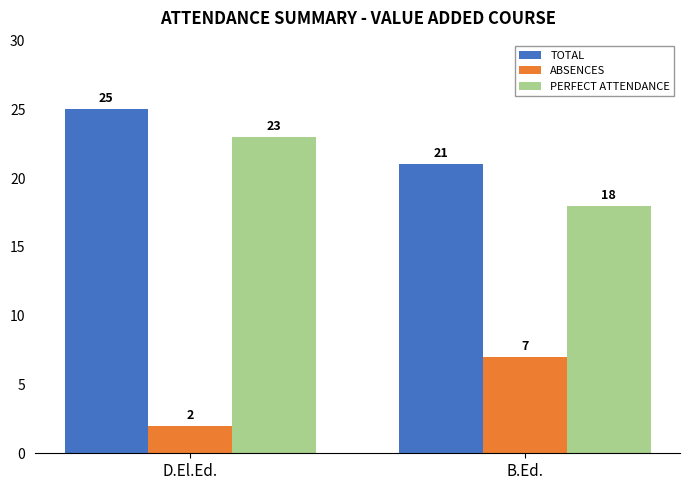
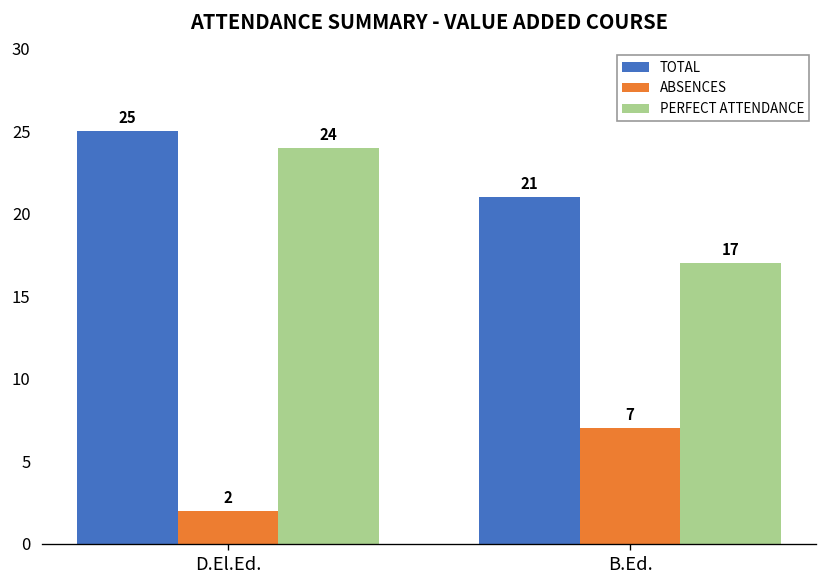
PERFECT ATTENDANCE, D.El.Ed.: 23 -> 24
PERFECT ATTENDANCE, B.Ed.: 18 -> 17
